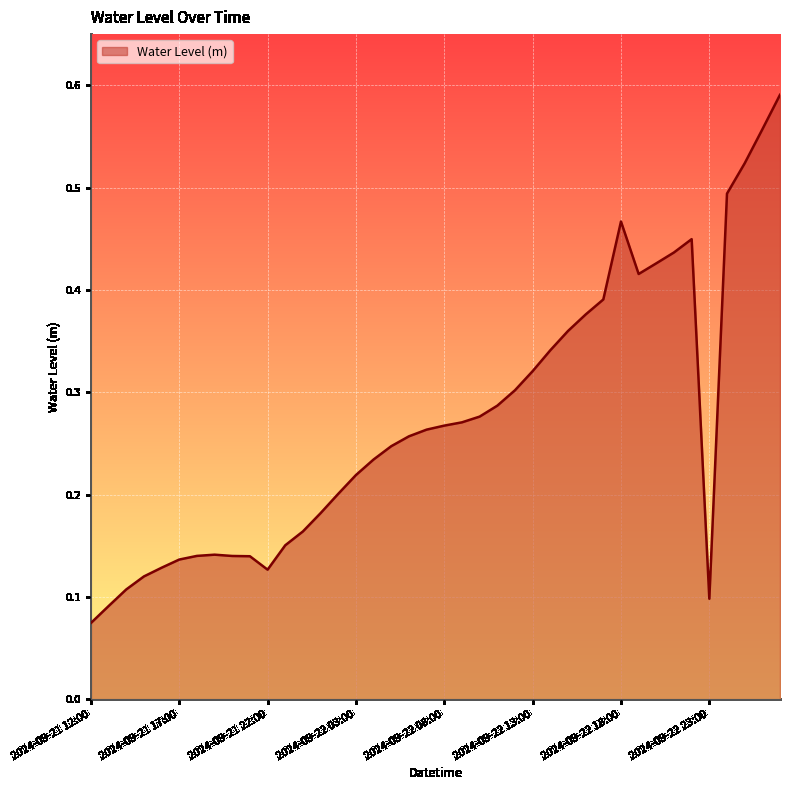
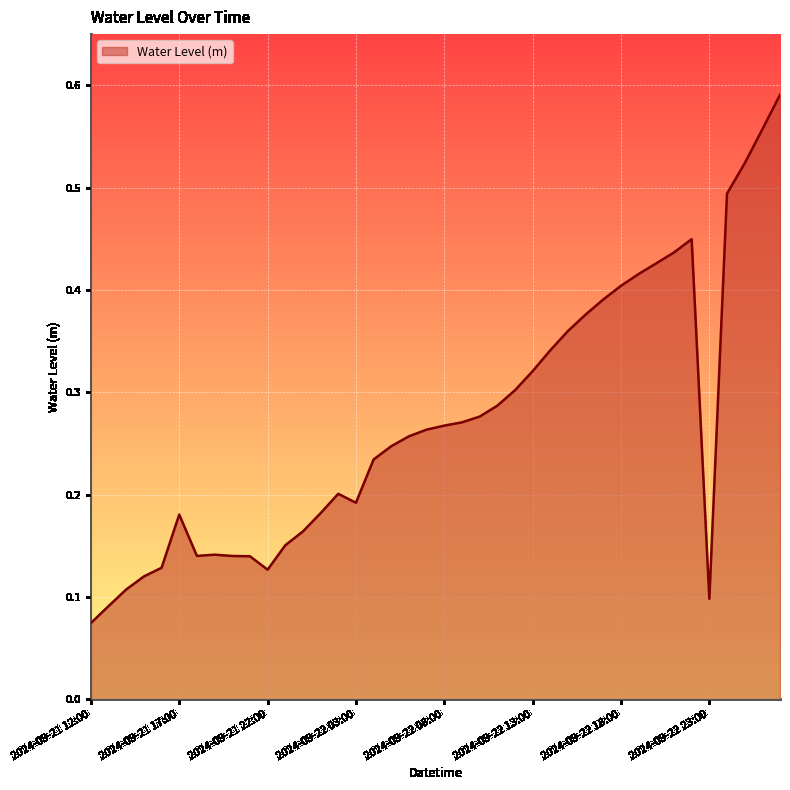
2024-09-21 17:00: 0.136 -> 0.180
2024-09-22 03:00: 0.219 -> 0.192
2024-09-22 18:00: 0.467 -> 0.404
